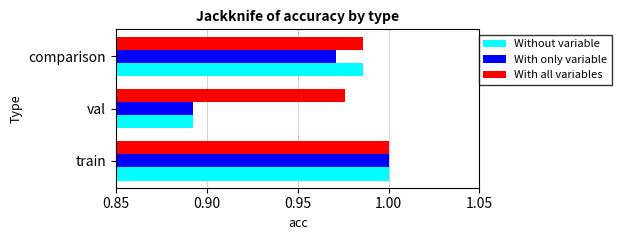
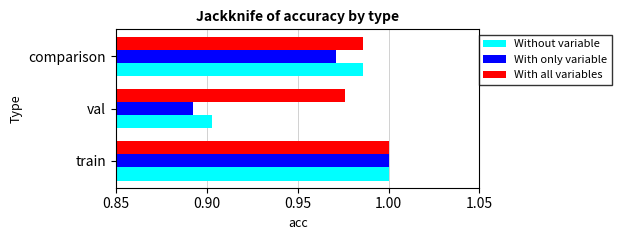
Without variable, val: 0.893 -> 0.903
